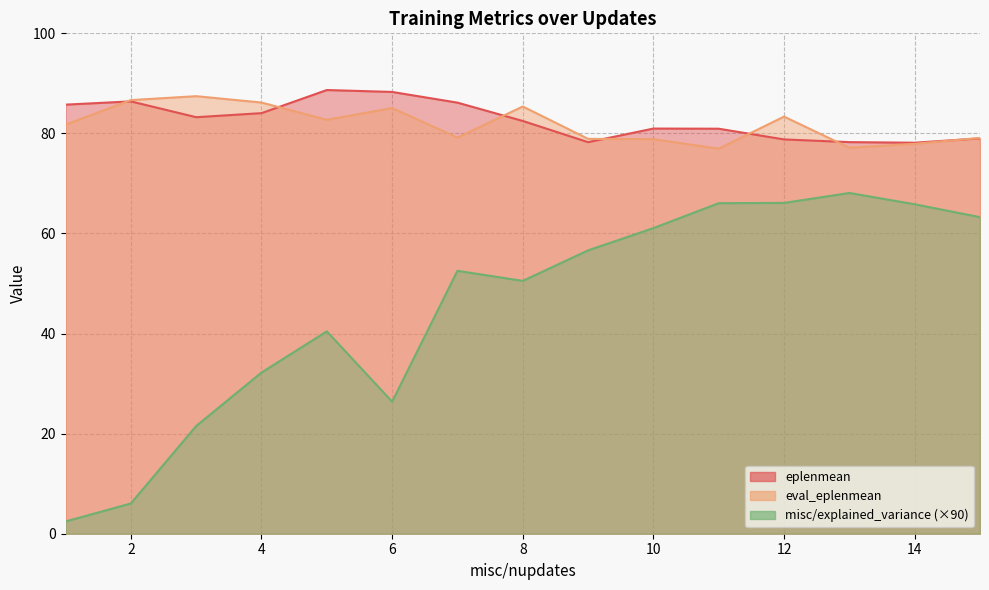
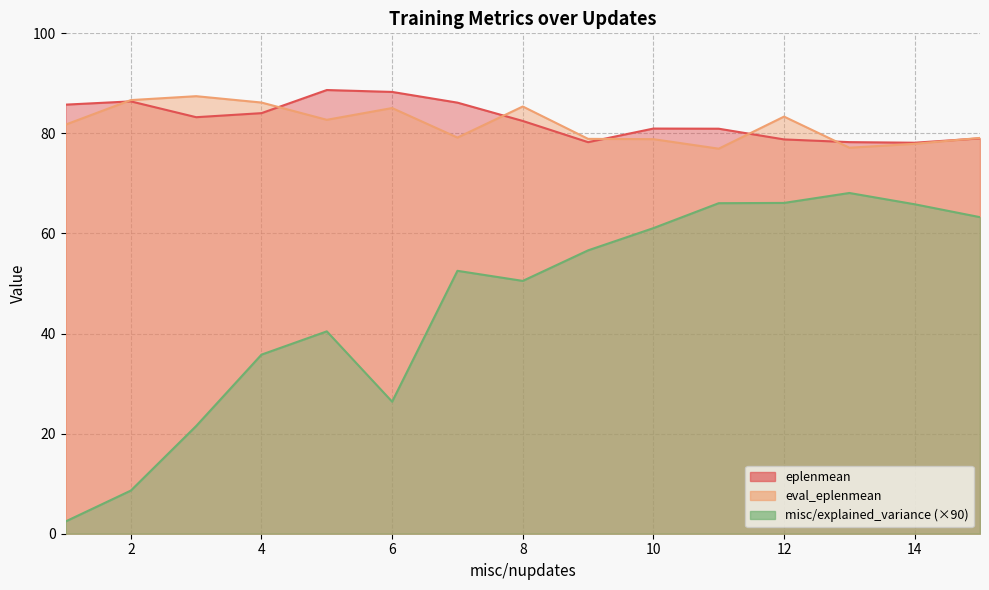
misc/explained_variance (×90), 2: 6 -> 9
misc/explained_variance (×90), 4: 32 -> 36
